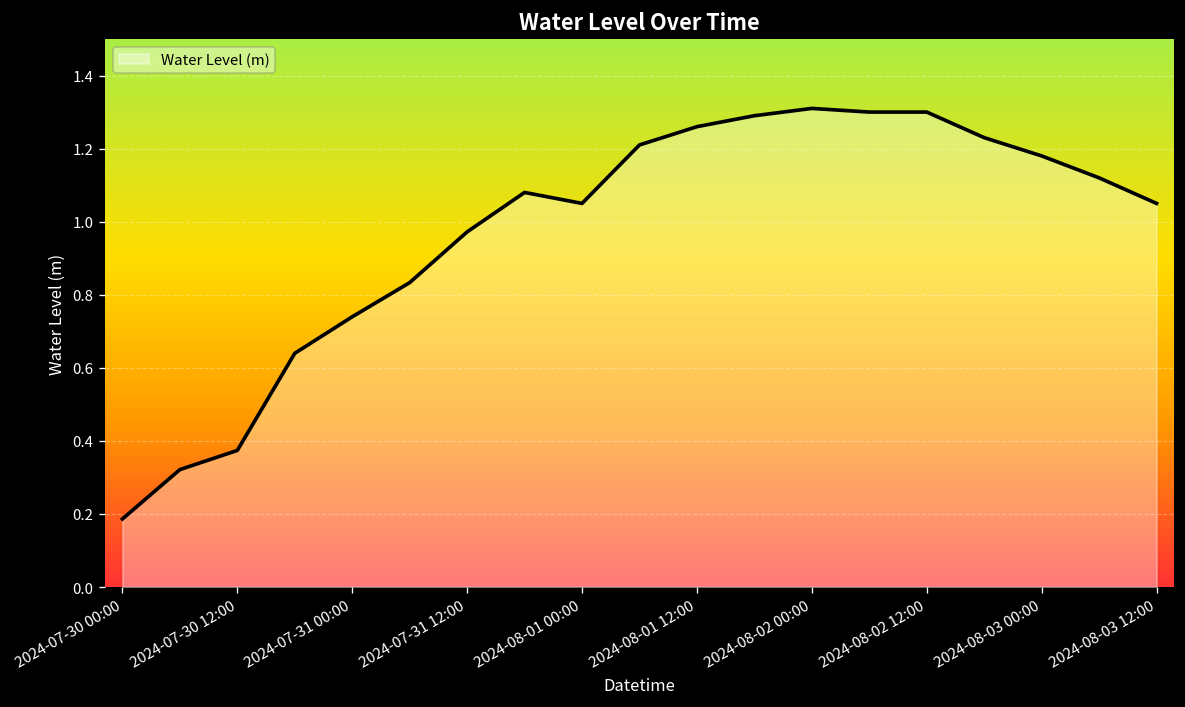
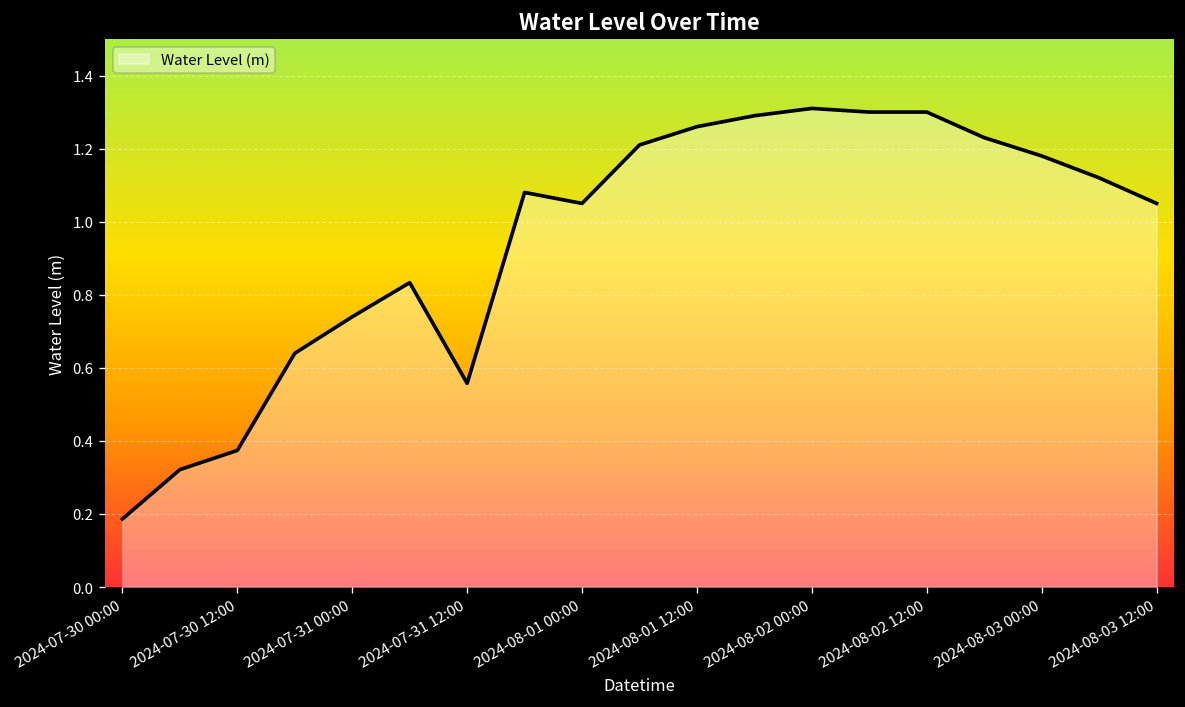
2024-07-31 12:00: 0.97 -> 0.56
